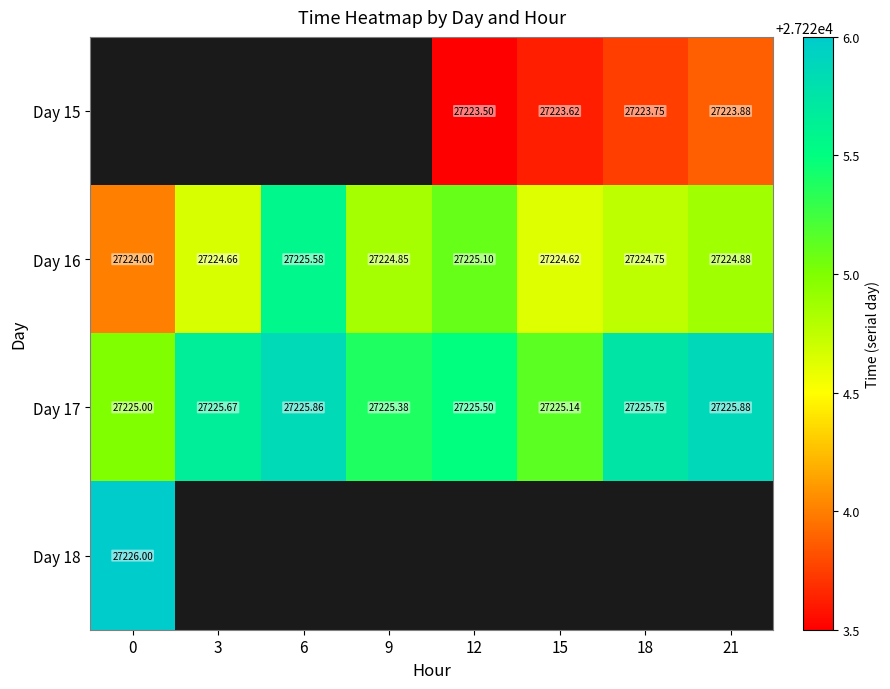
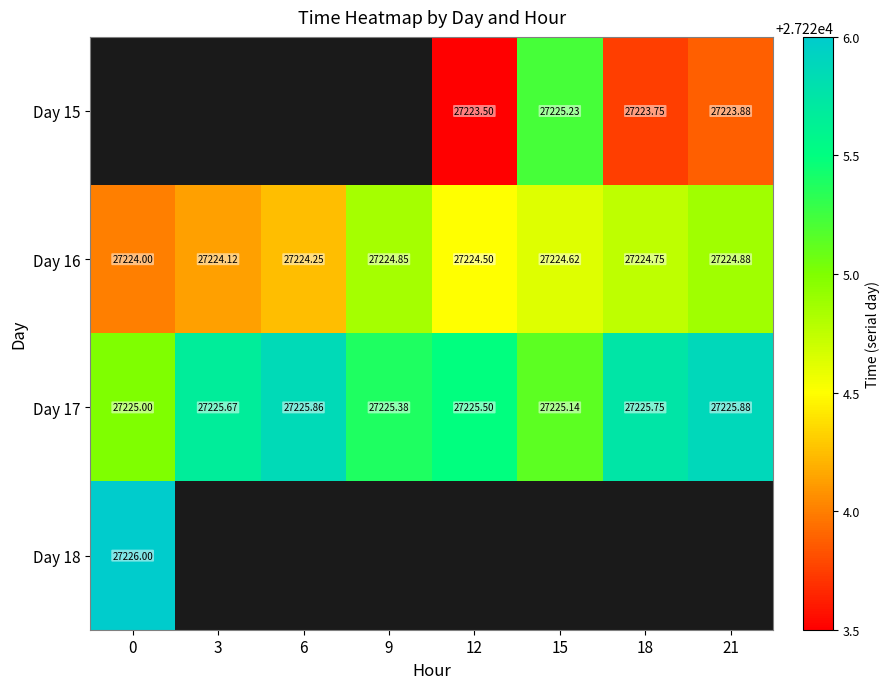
Day 15, 15: 27223.62 -> 27225.23
Day 16, 3: 27224.66 -> 27224.12
Day 16, 6: 27225.58 -> 27224.25
Day 16, 12: 27225.10 -> 27224.50
